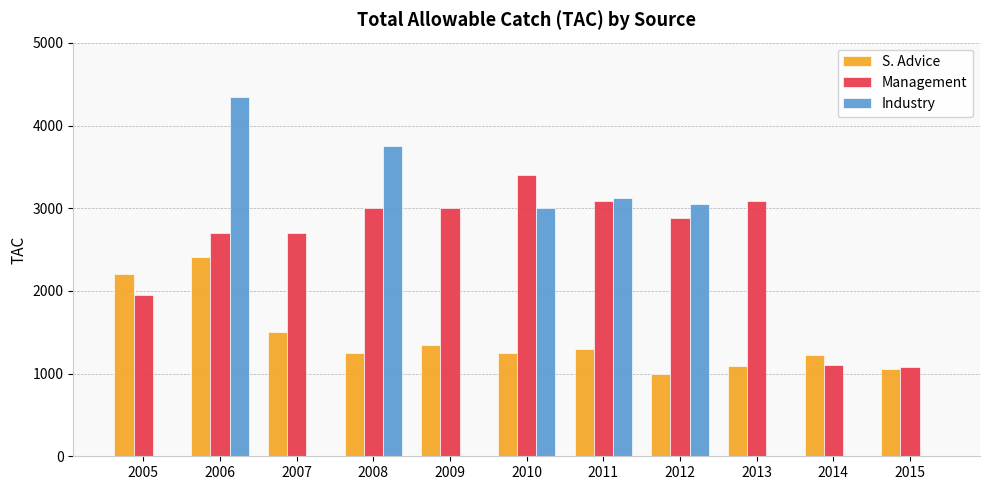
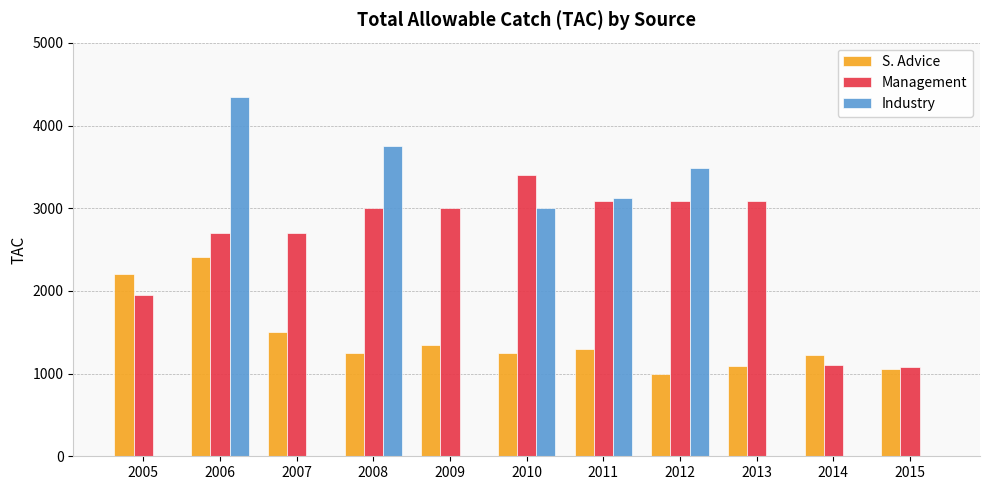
Management, 2012: 2900 -> 3100
Industry, 2012: 3100 -> 3500
